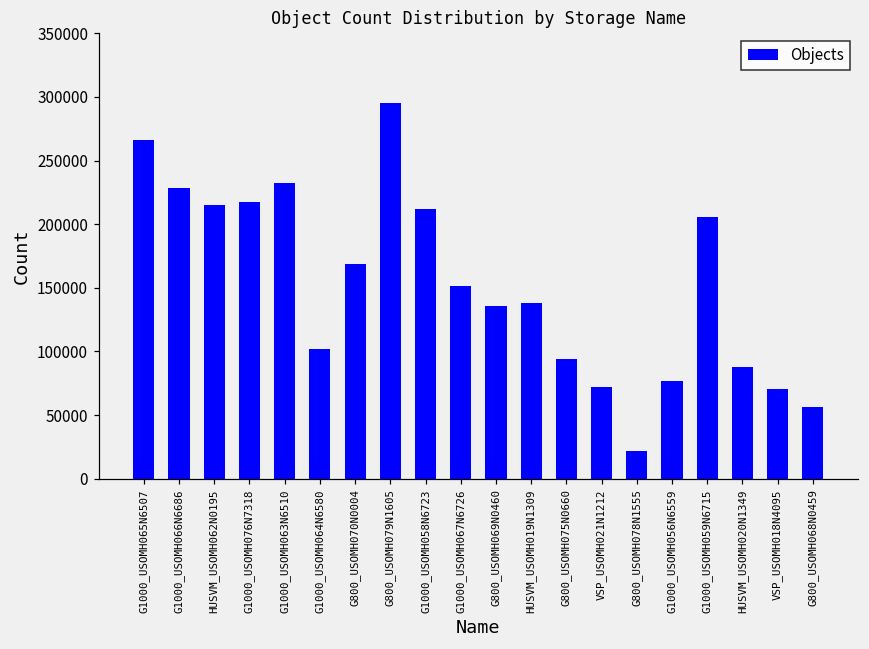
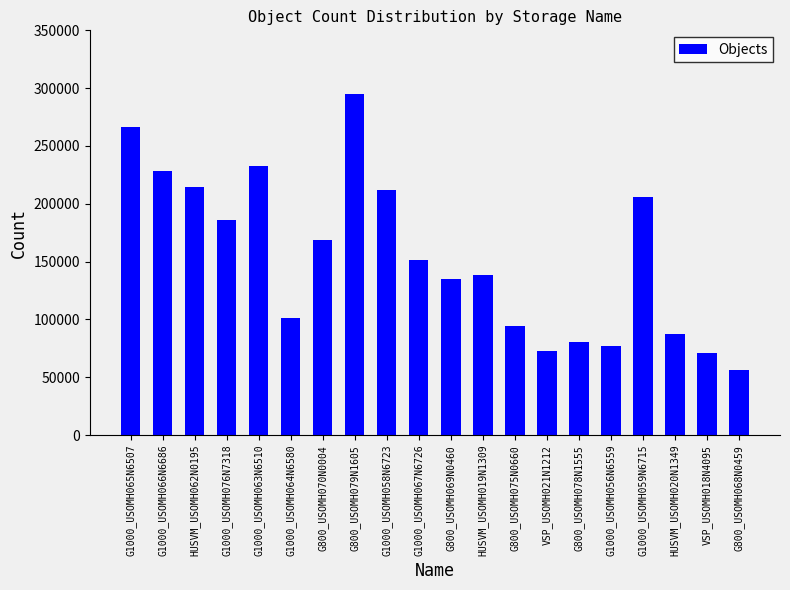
G1000_USOMH076N7318: 217000 -> 186000
G800_USOMH078N1555: 21000 -> 81000
